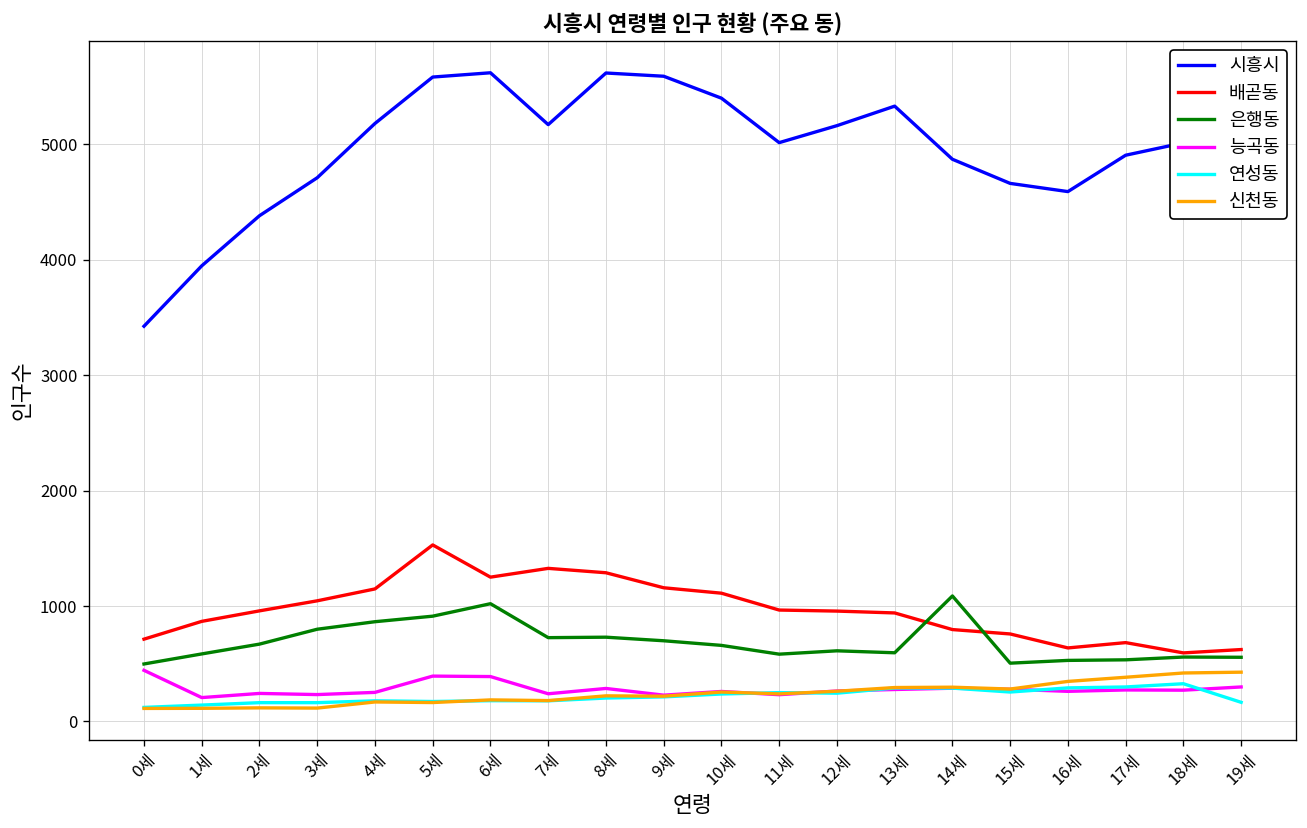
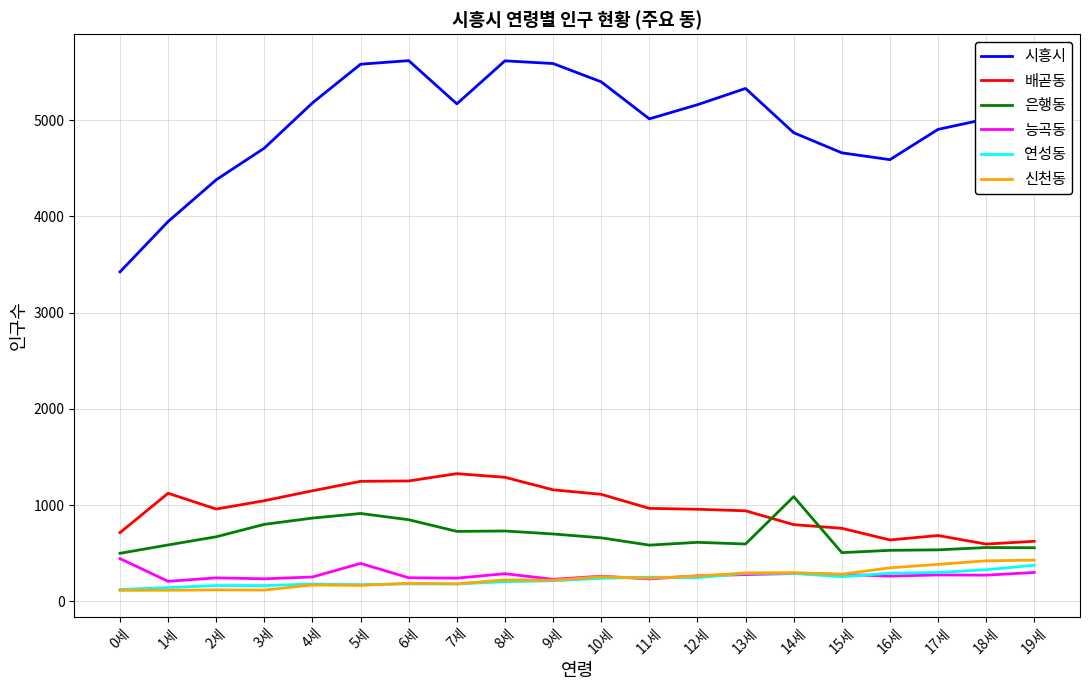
배곧동, 1세: 900 -> 1100
배곧동, 5세: 1500 -> 1200
은행동, 6세: 1000 -> 800
능곡동, 6세: 400 -> 200
연성동, 19세: 200 -> 400
